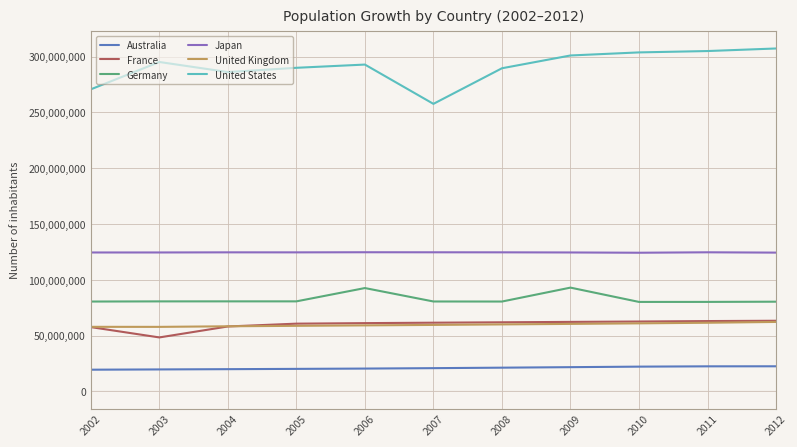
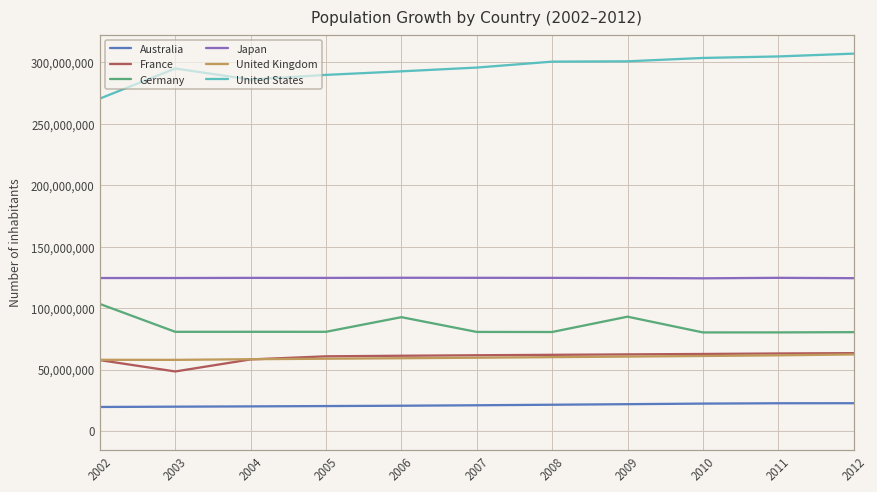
Germany, 2002: 81,000,000 -> 103,000,000
United States, 2007: 258,000,000 -> 296,000,000
United States, 2008: 289,000,000 -> 301,000,000
